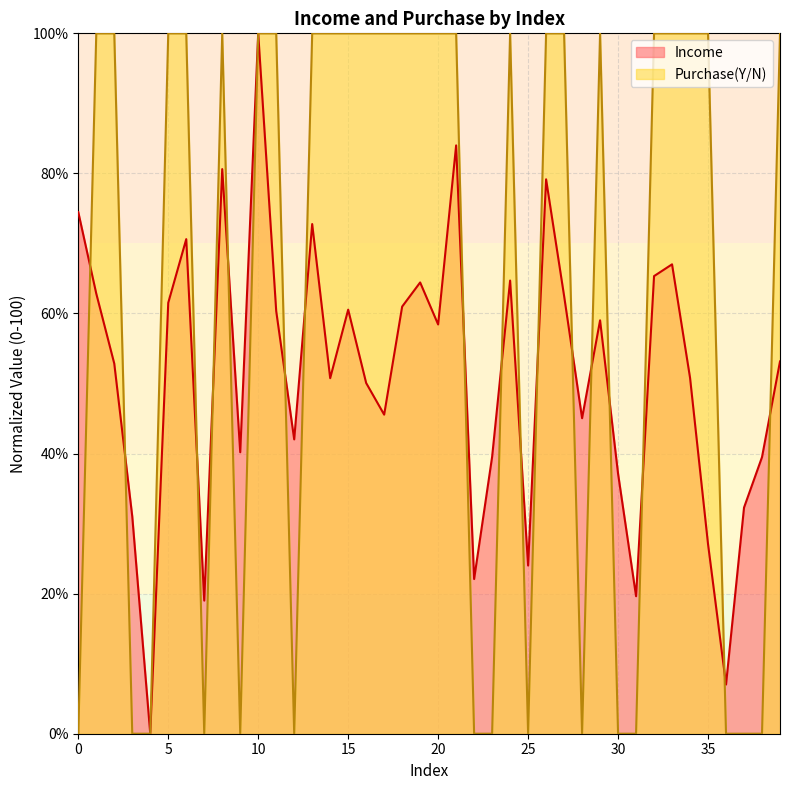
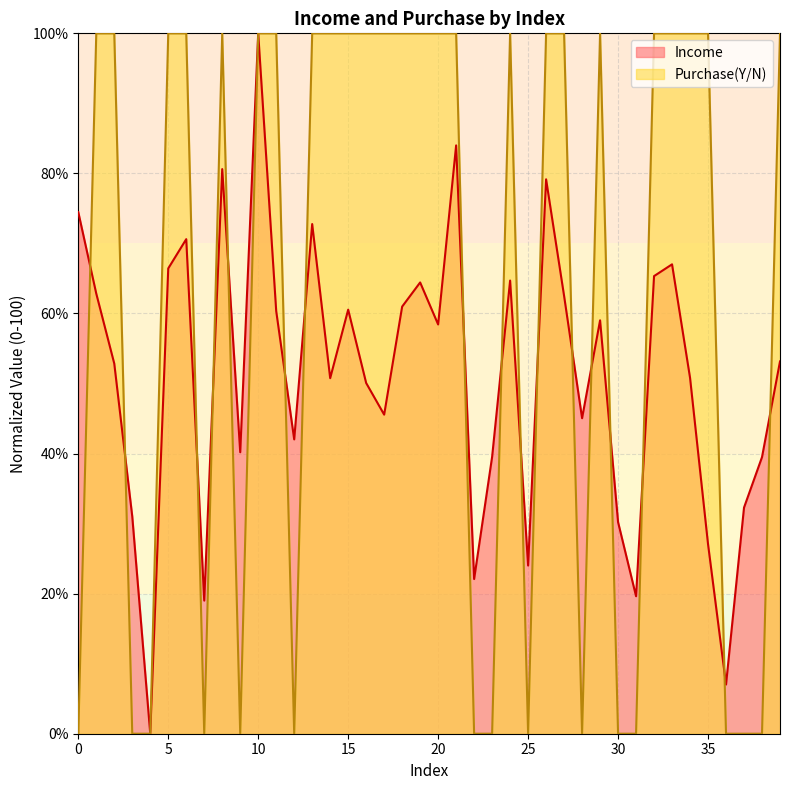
Income, 5: 62% -> 66%
Income, 30: 37% -> 30%
